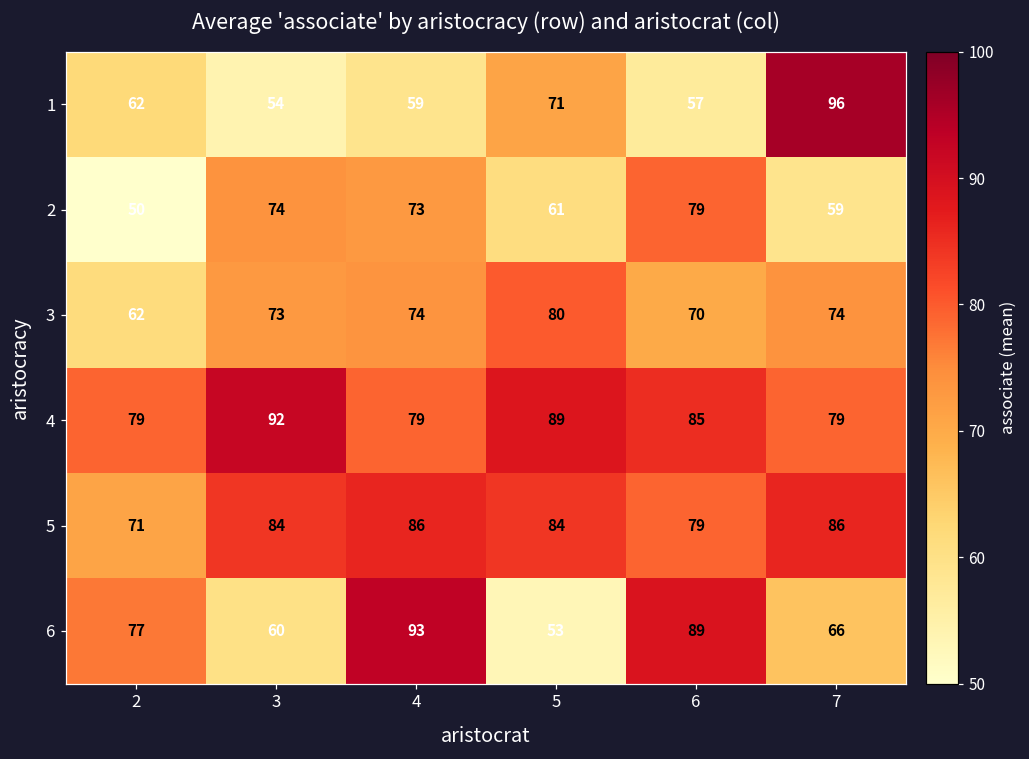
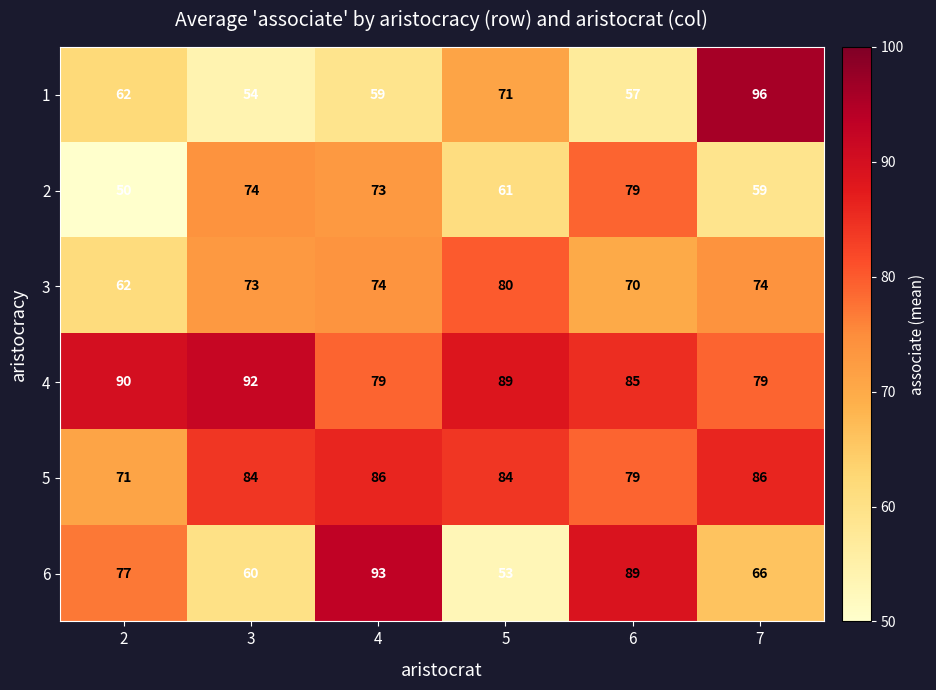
4, 2: 79 -> 90
